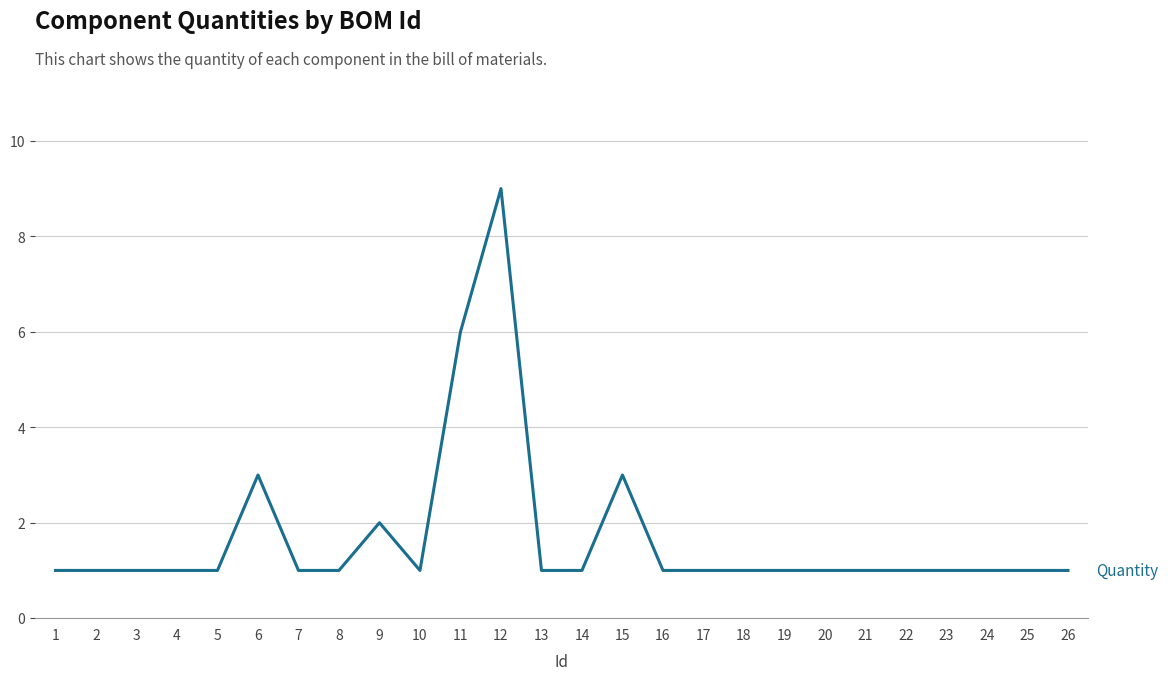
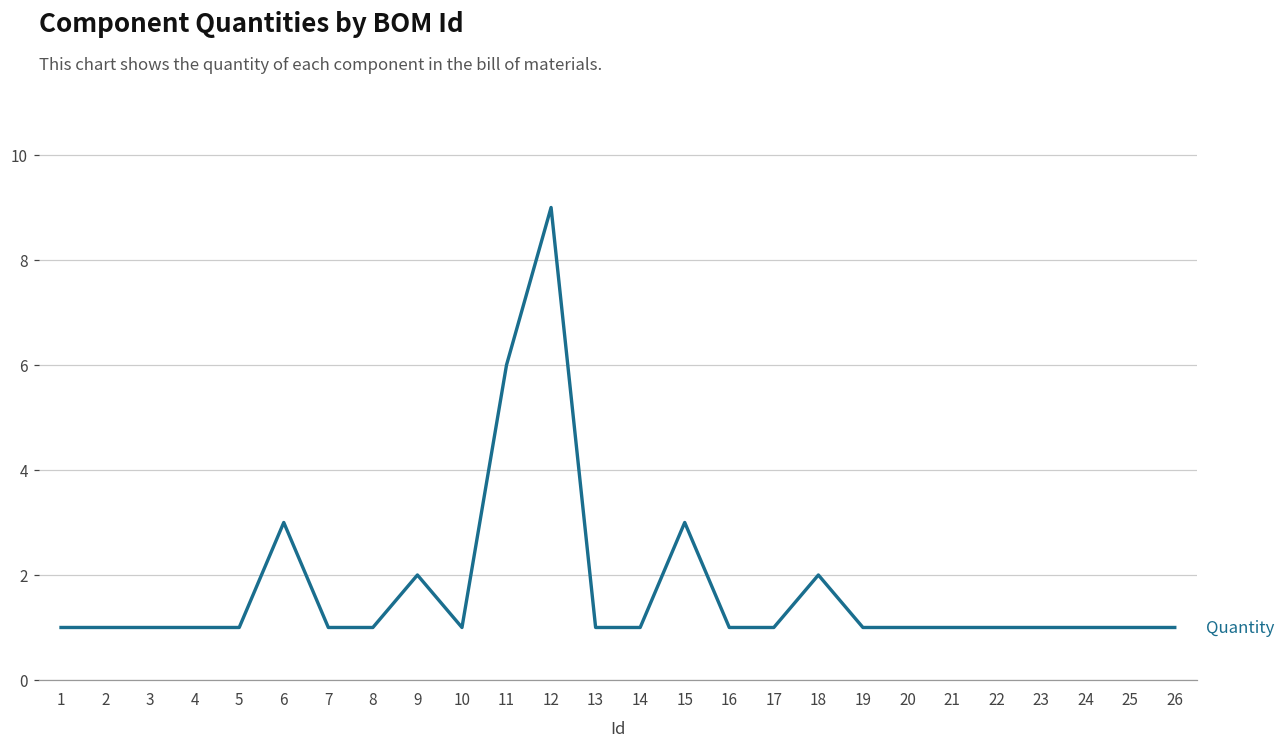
18: 1 -> 2
